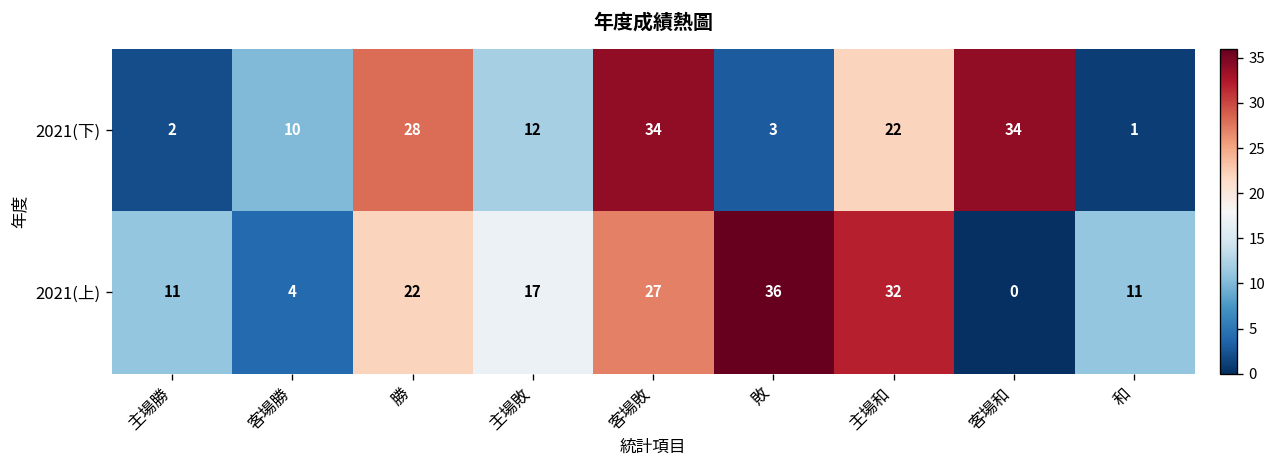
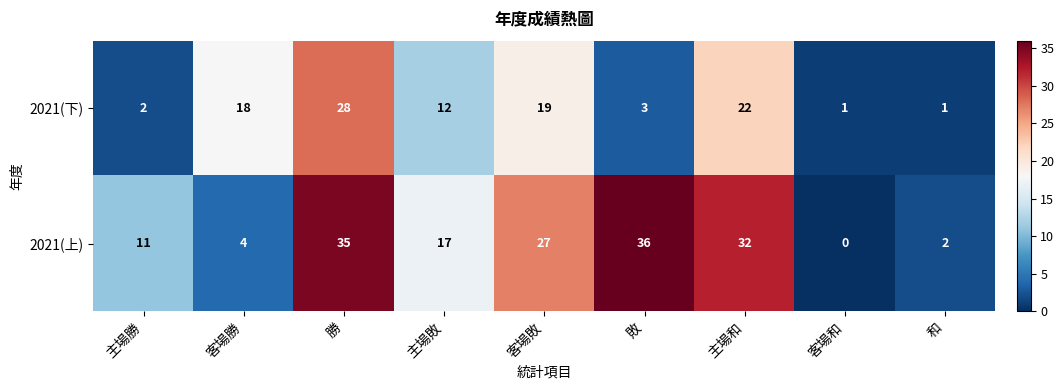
2021(下), 客場勝: 10 -> 18
2021(下), 客場敗: 34 -> 19
2021(下), 客場和: 34 -> 1
2021(上), 勝: 22 -> 35
2021(上), 和: 11 -> 2
